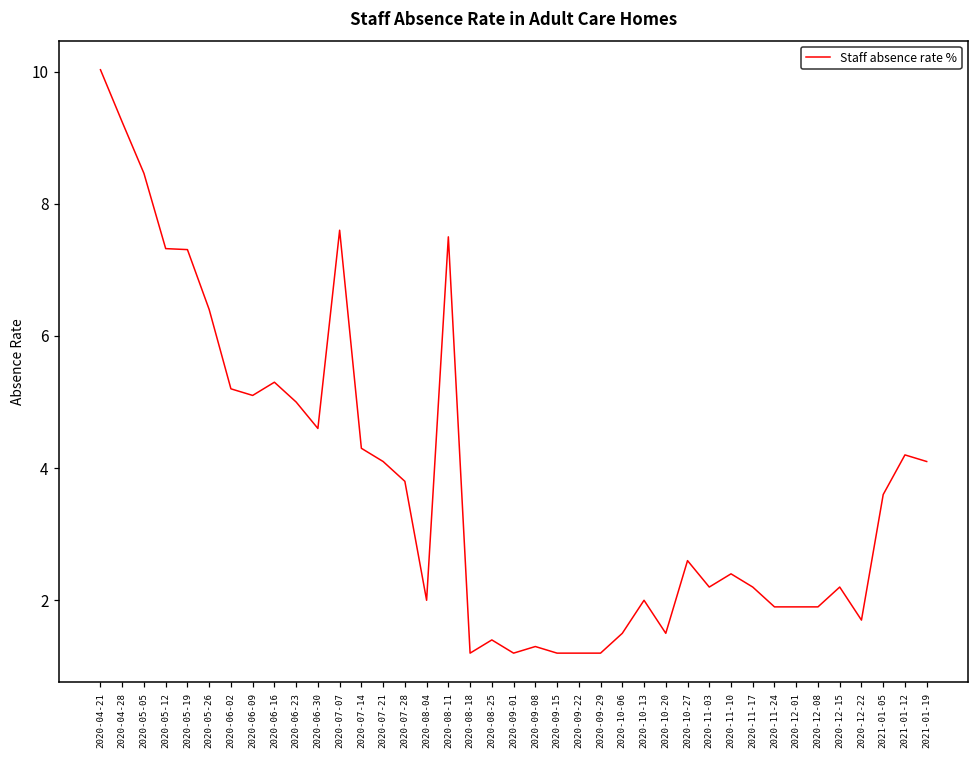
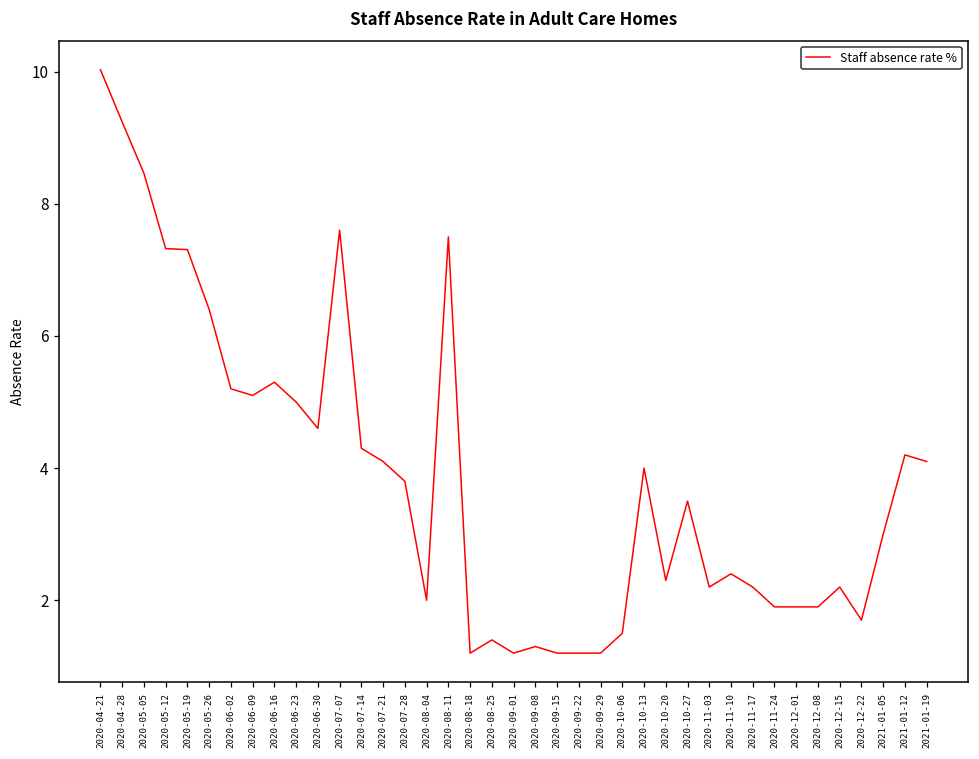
2020-10-13: 2.0 -> 4.0
2020-10-20: 1.5 -> 2.3
2020-10-27: 2.6 -> 3.5
2021-01-05: 3.6 -> 3.0
